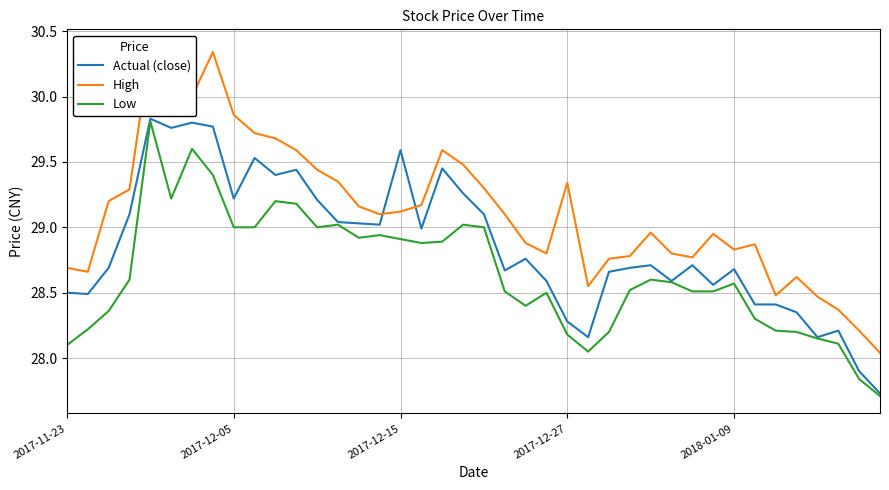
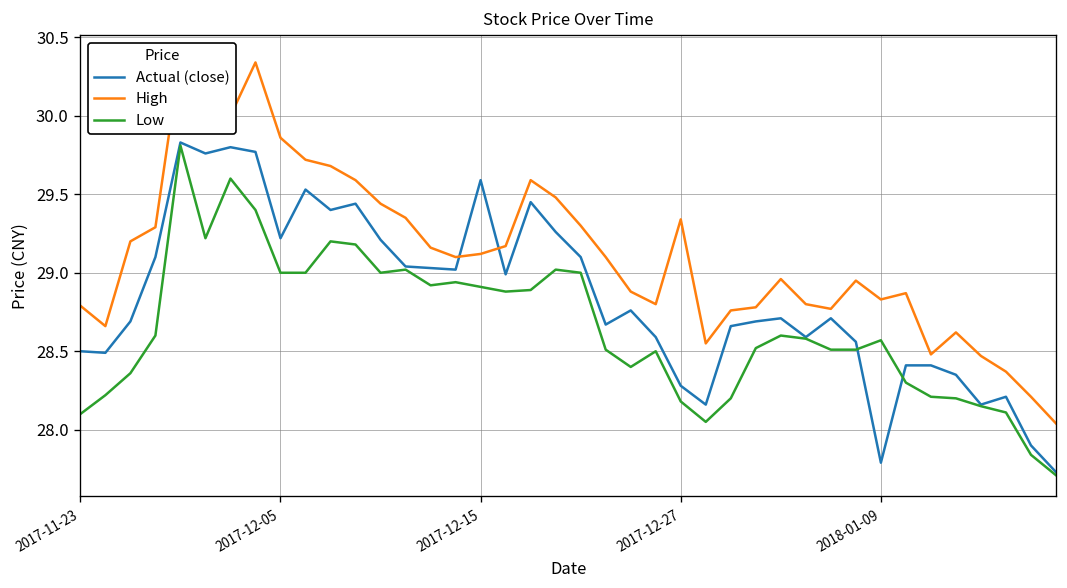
High, 2017-11-23: 28.69 -> 28.79
Actual (close), 2018-01-09: 28.68 -> 27.79
